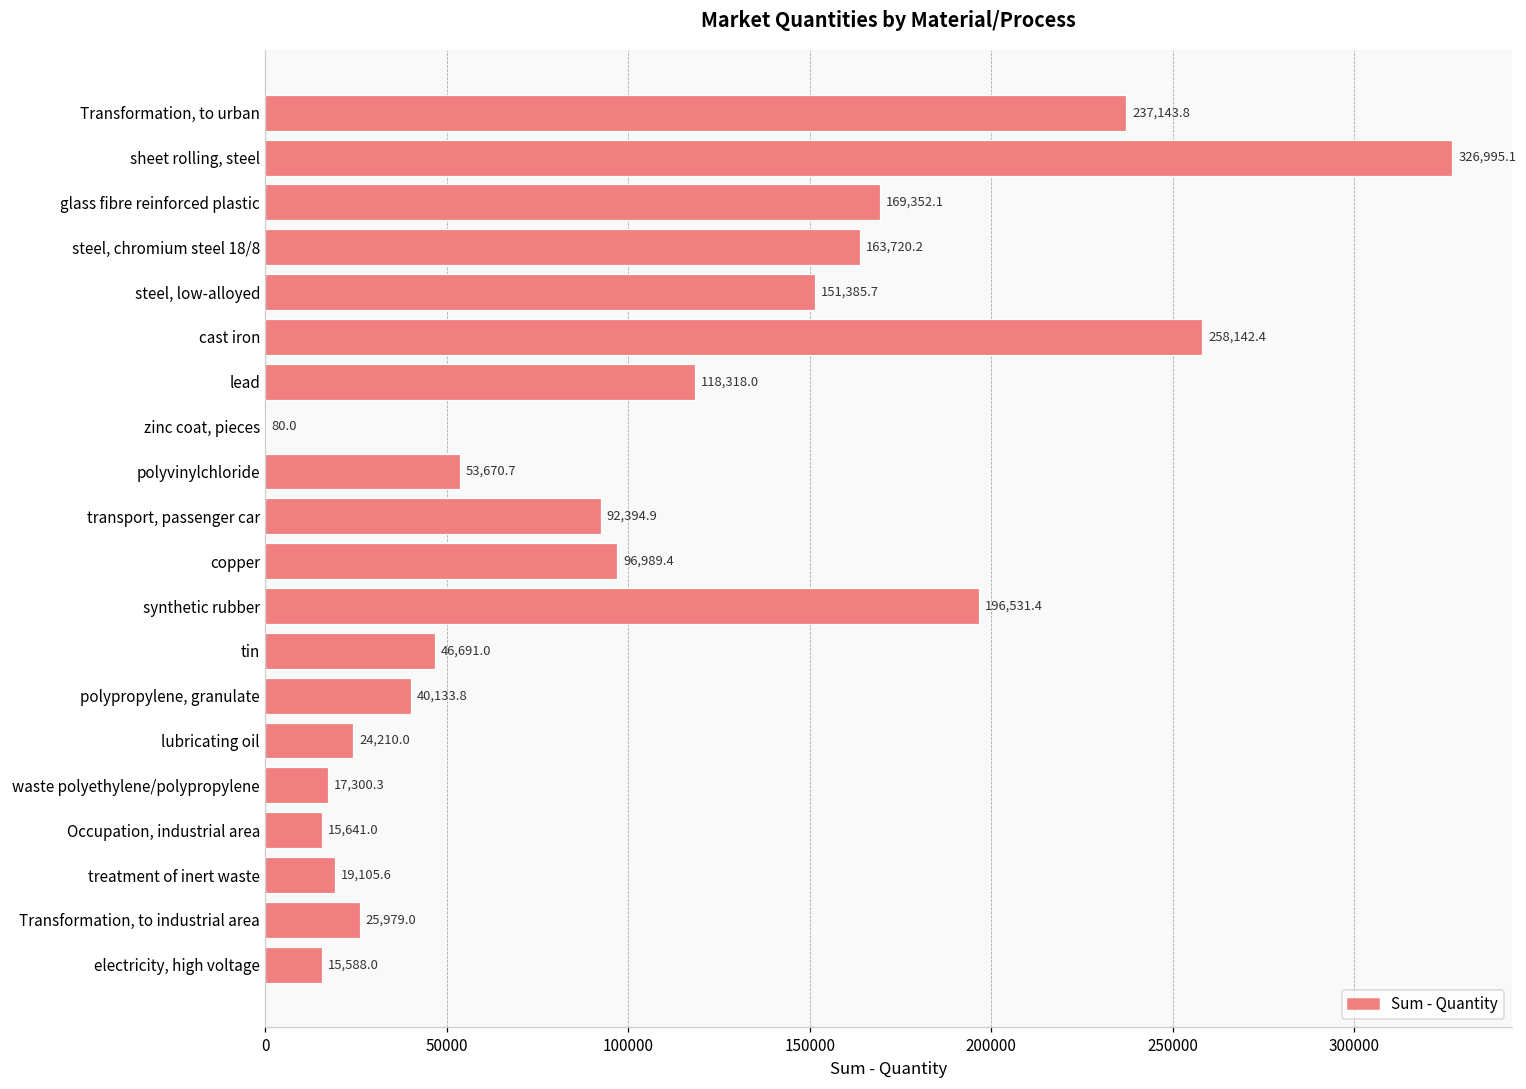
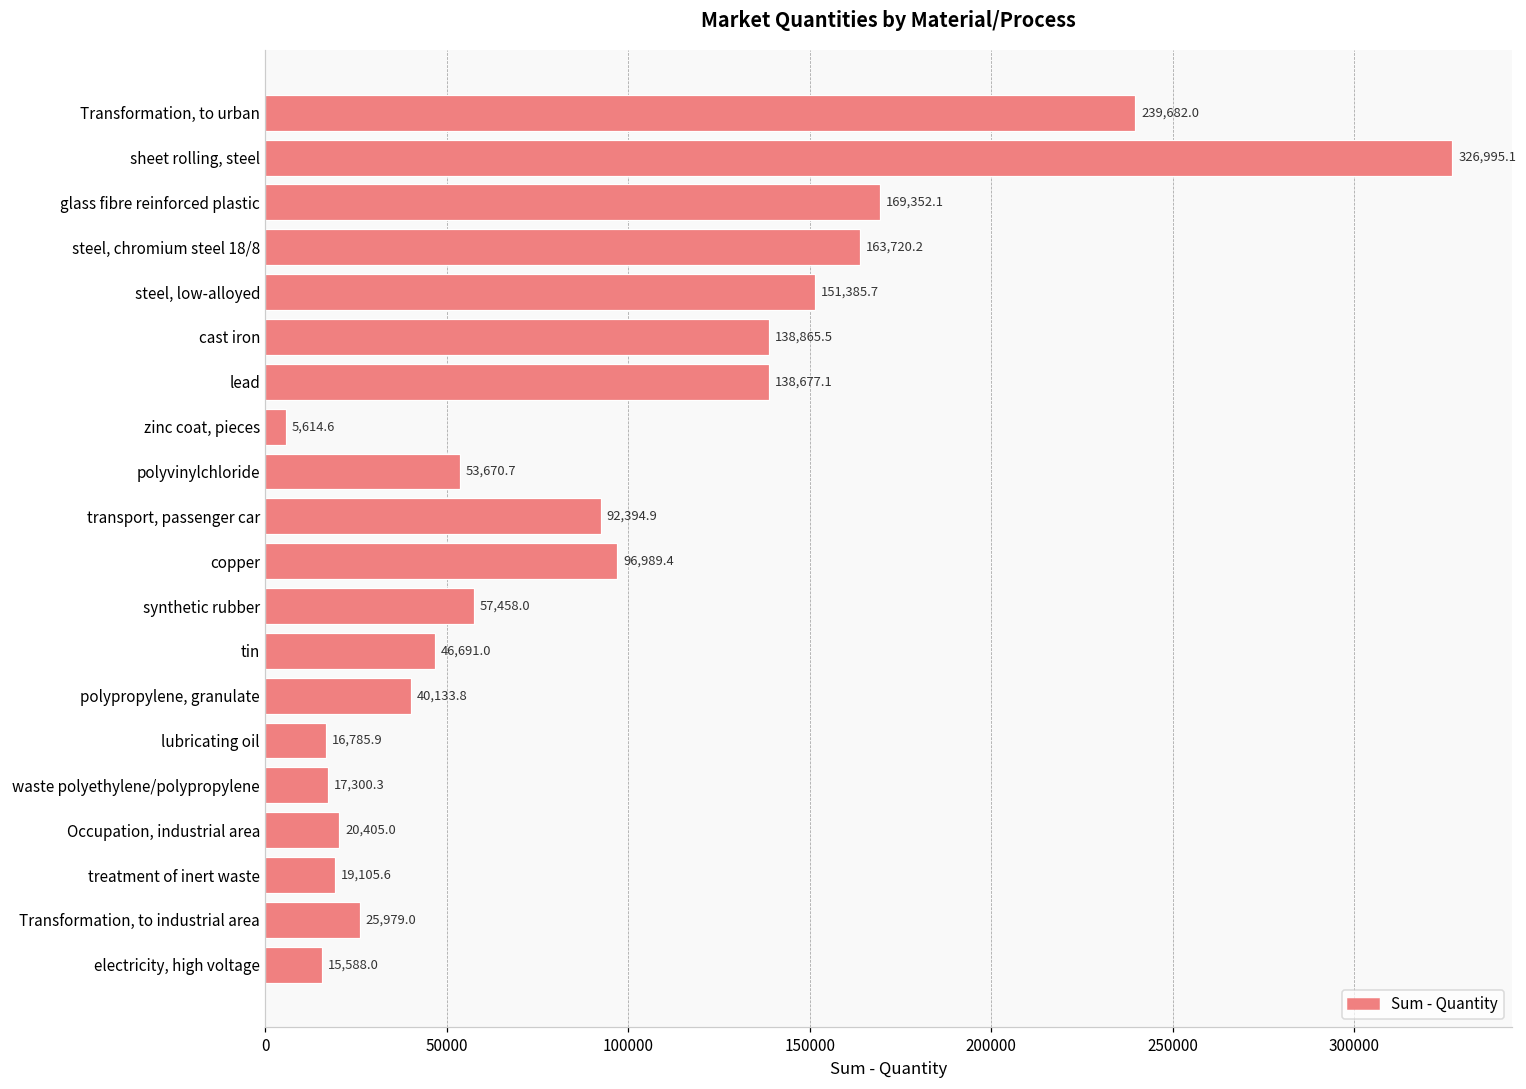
Transformation, to urban: 237,143.8 -> 239,682.0
cast iron: 258,142.4 -> 138,865.5
lead: 118,318.0 -> 138,677.1
zinc coat, pieces: 80.0 -> 5,614.6
synthetic rubber: 196,531.4 -> 57,458.0
lubricating oil: 24,210.0 -> 16,785.9
Occupation, industrial area: 15,641.0 -> 20,405.0
